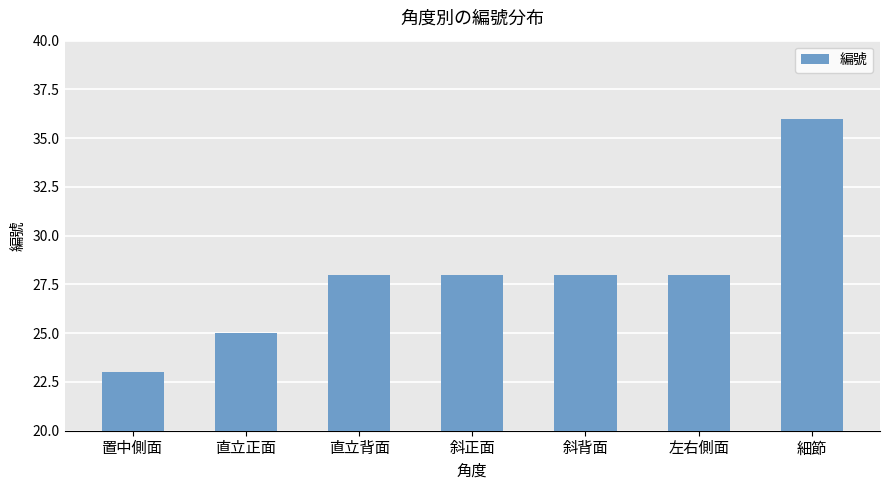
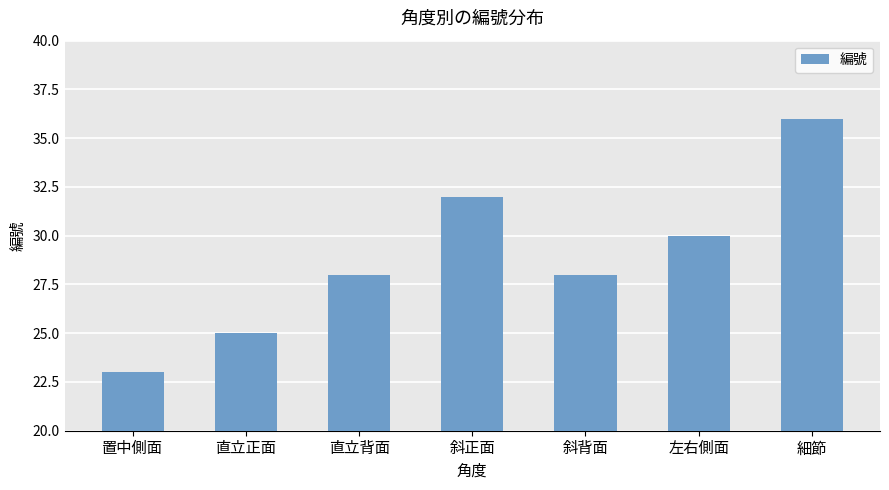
斜正面: 28 -> 32
左右側面: 28 -> 30
